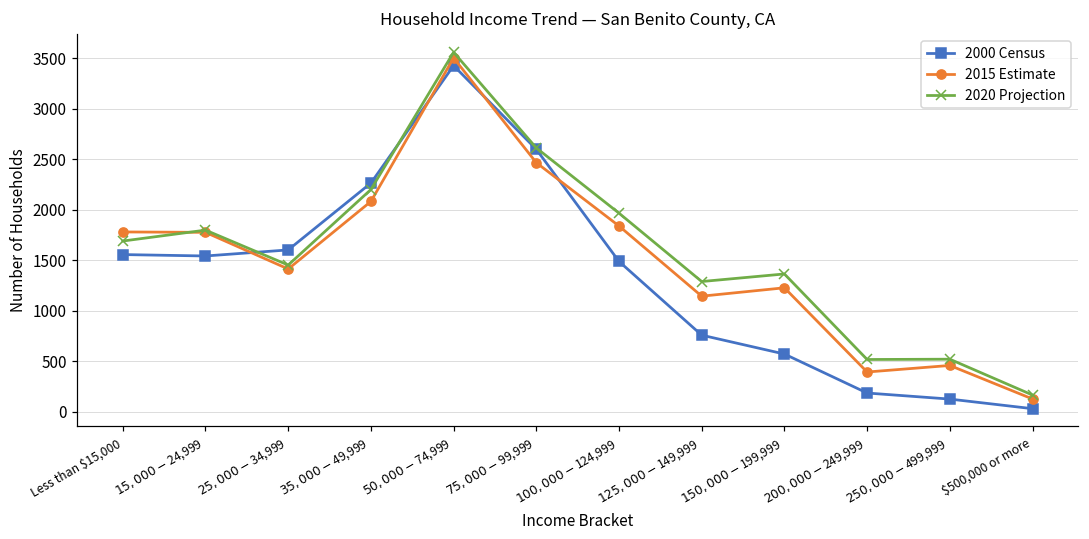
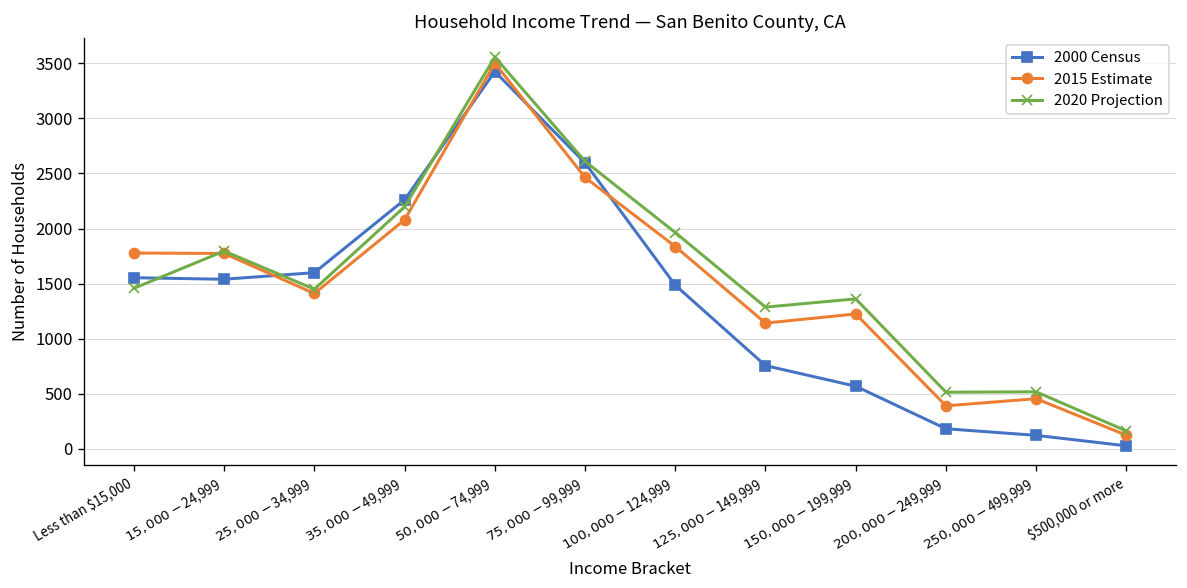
2020 Projection, Less than $15,000: 1700 -> 1500
